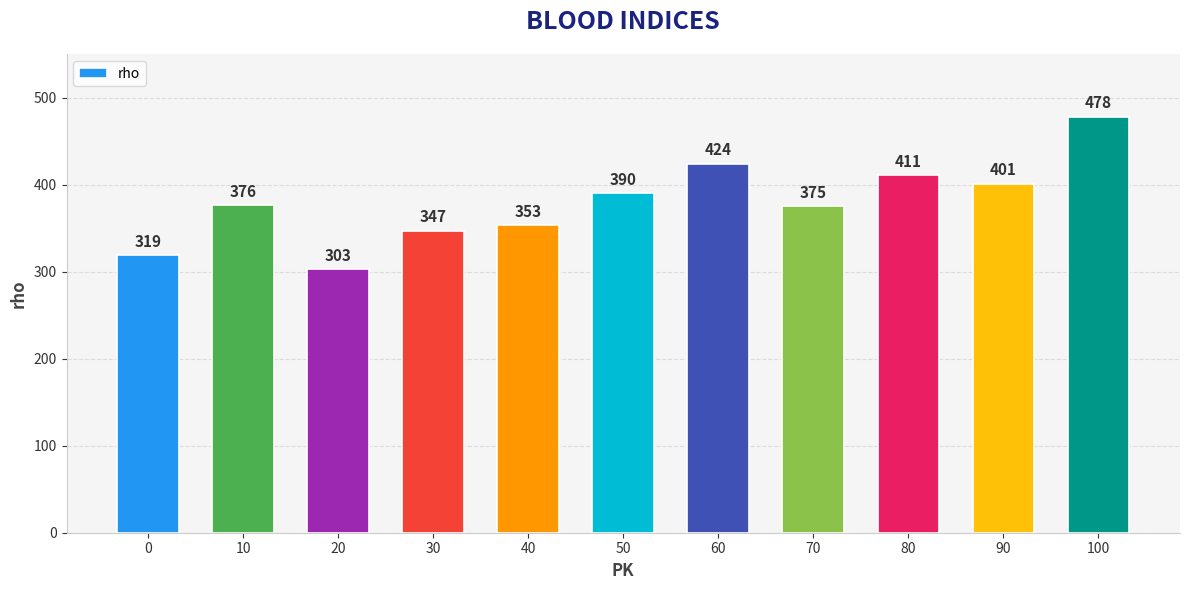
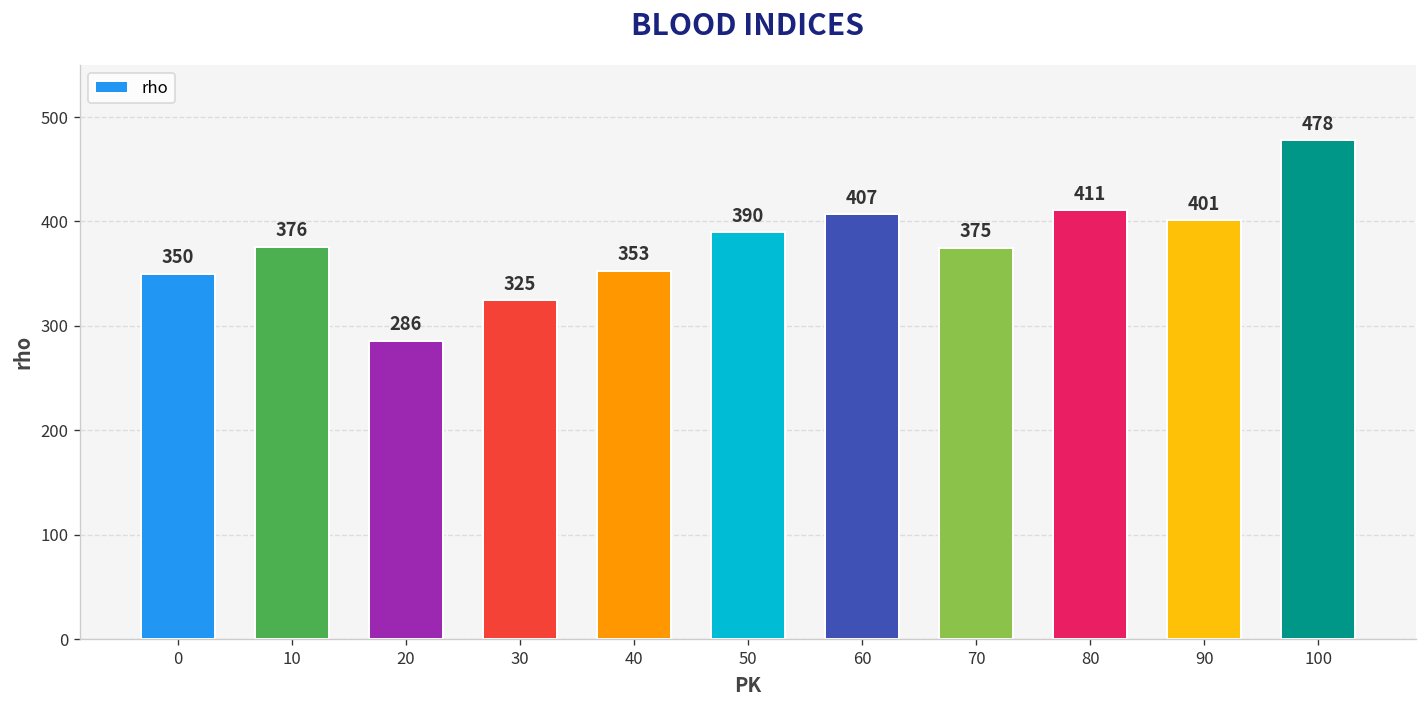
0: 319 -> 350
20: 303 -> 286
30: 347 -> 325
60: 424 -> 407
